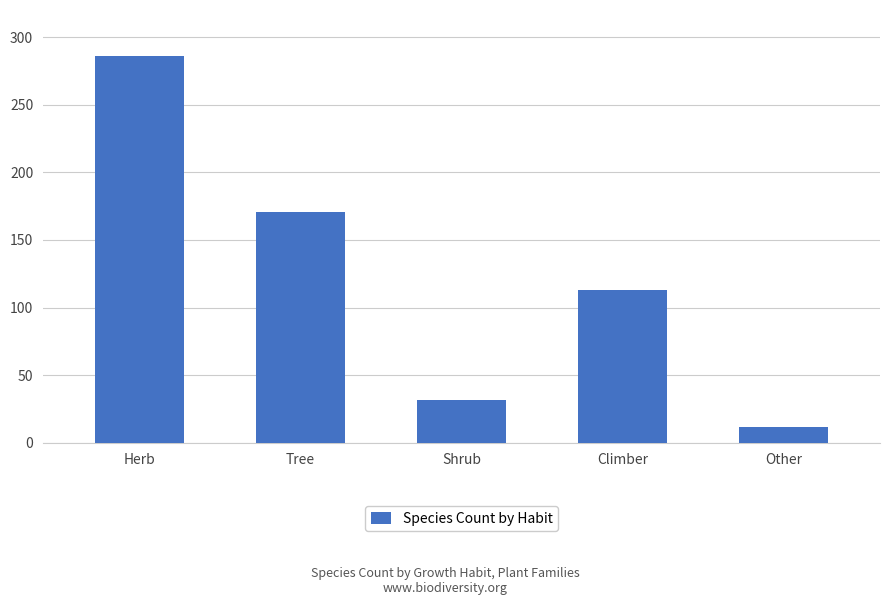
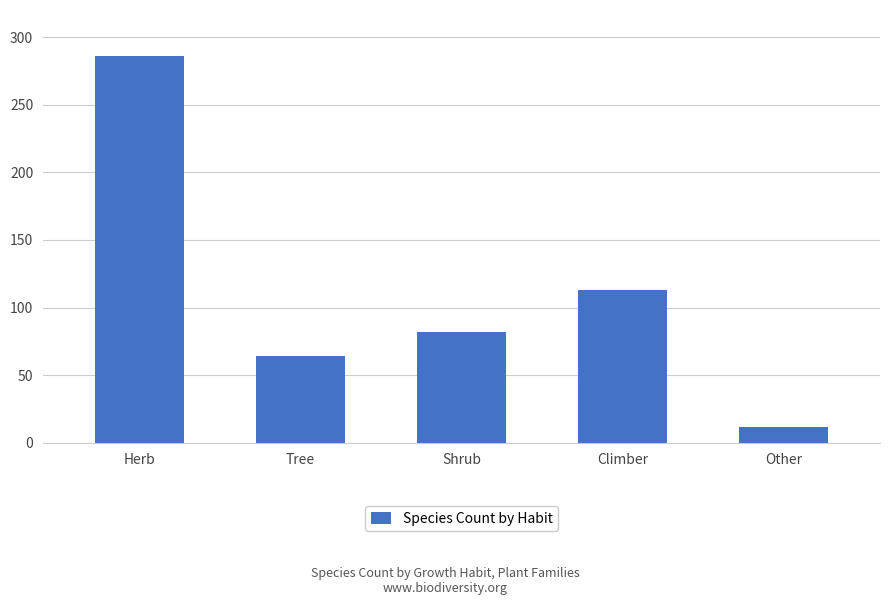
Tree: 171 -> 64
Shrub: 32 -> 82
